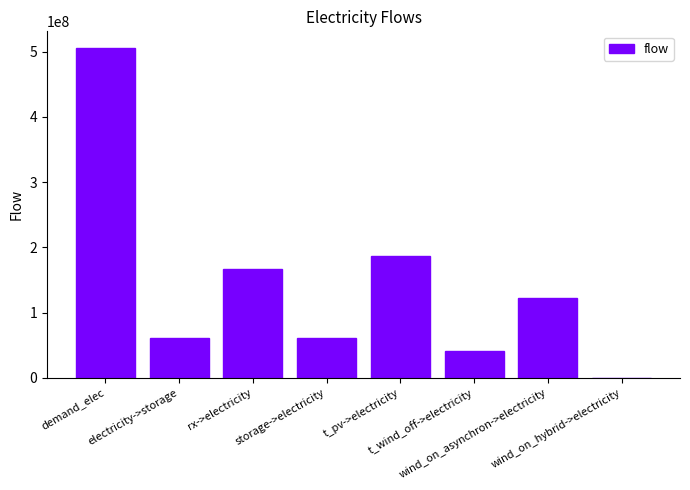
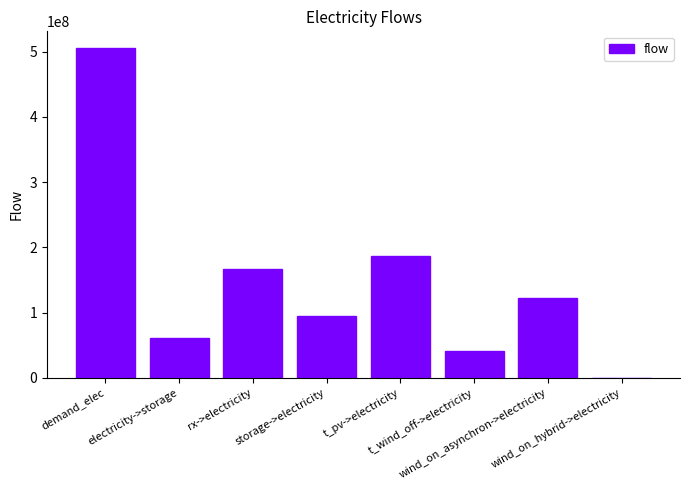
storage->electricity: 60000000 -> 90000000
